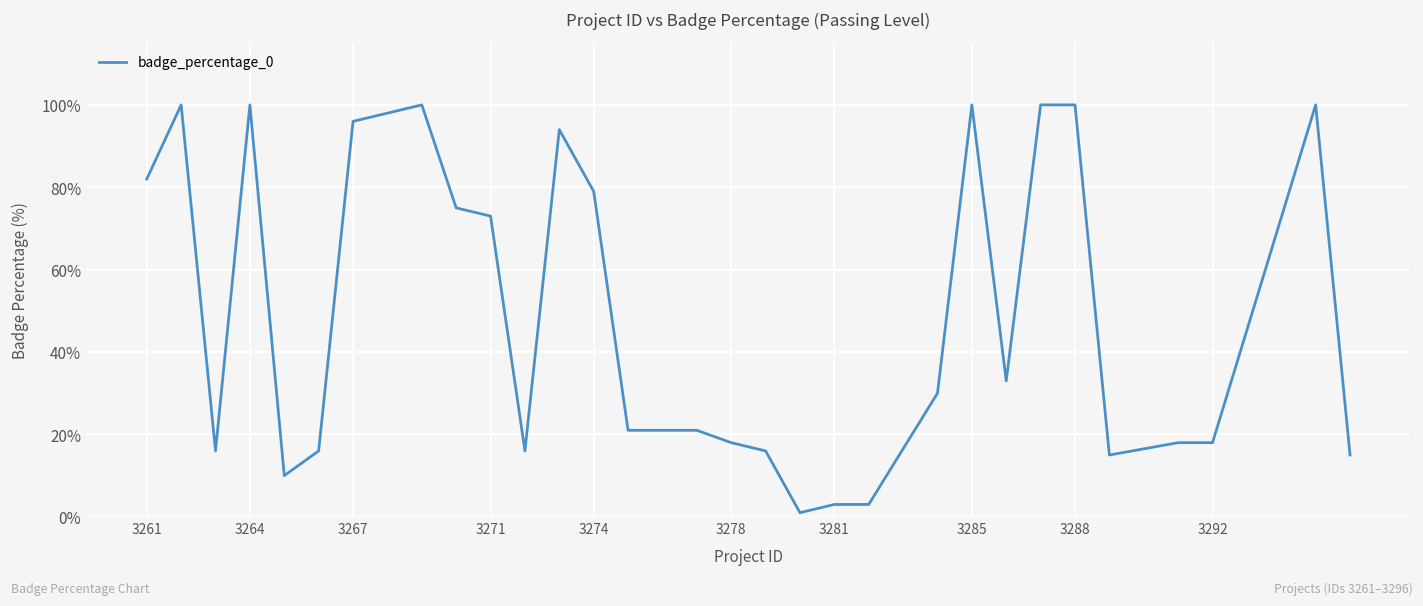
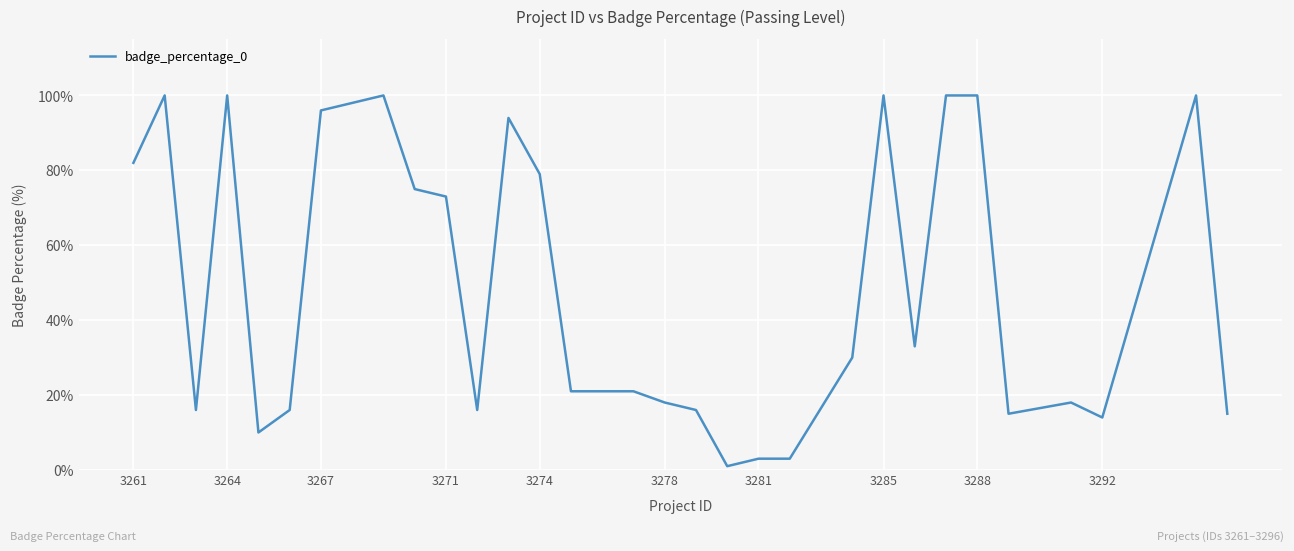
3292: 18% -> 14%
